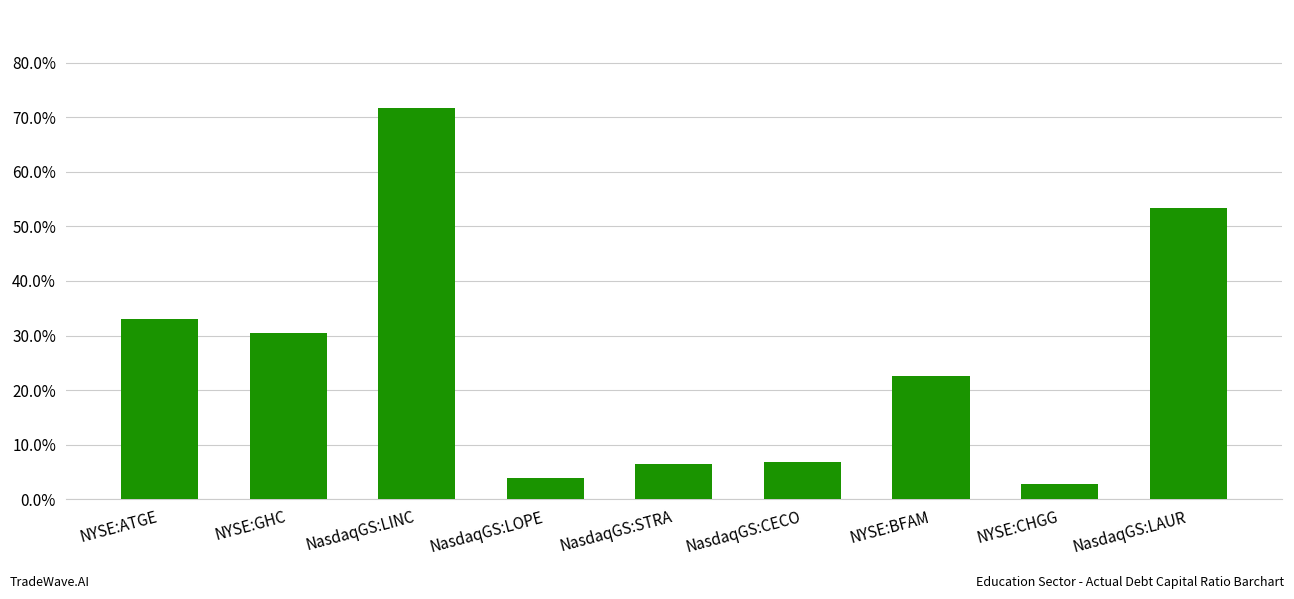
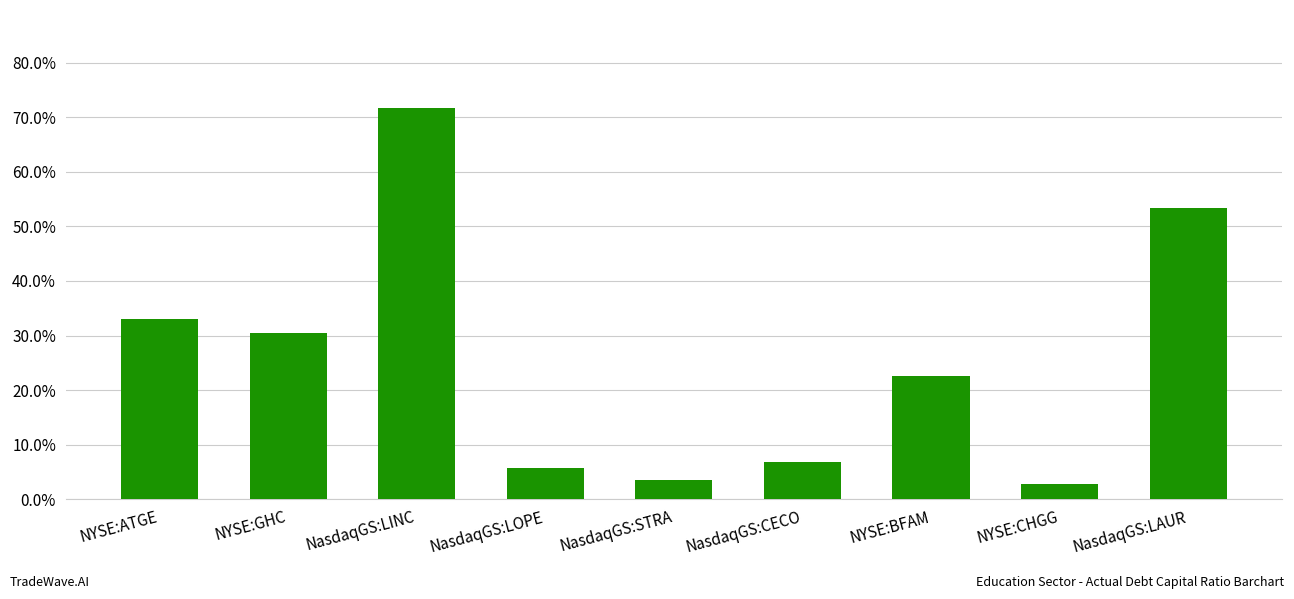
NasdaqGS:LOPE: 4% -> 6%
NasdaqGS:STRA: 7% -> 4%
